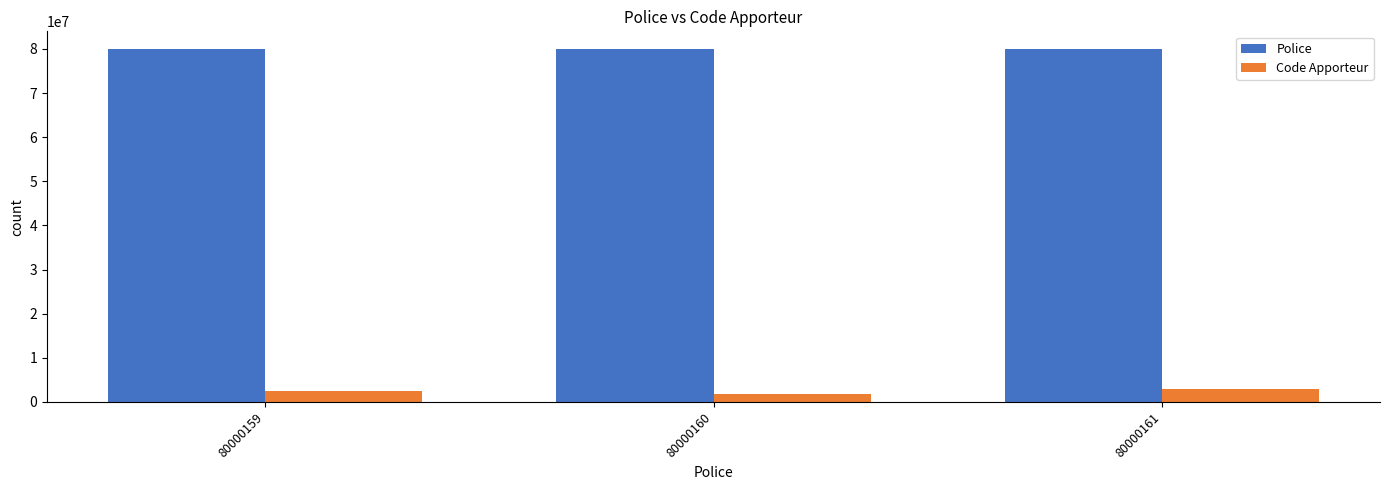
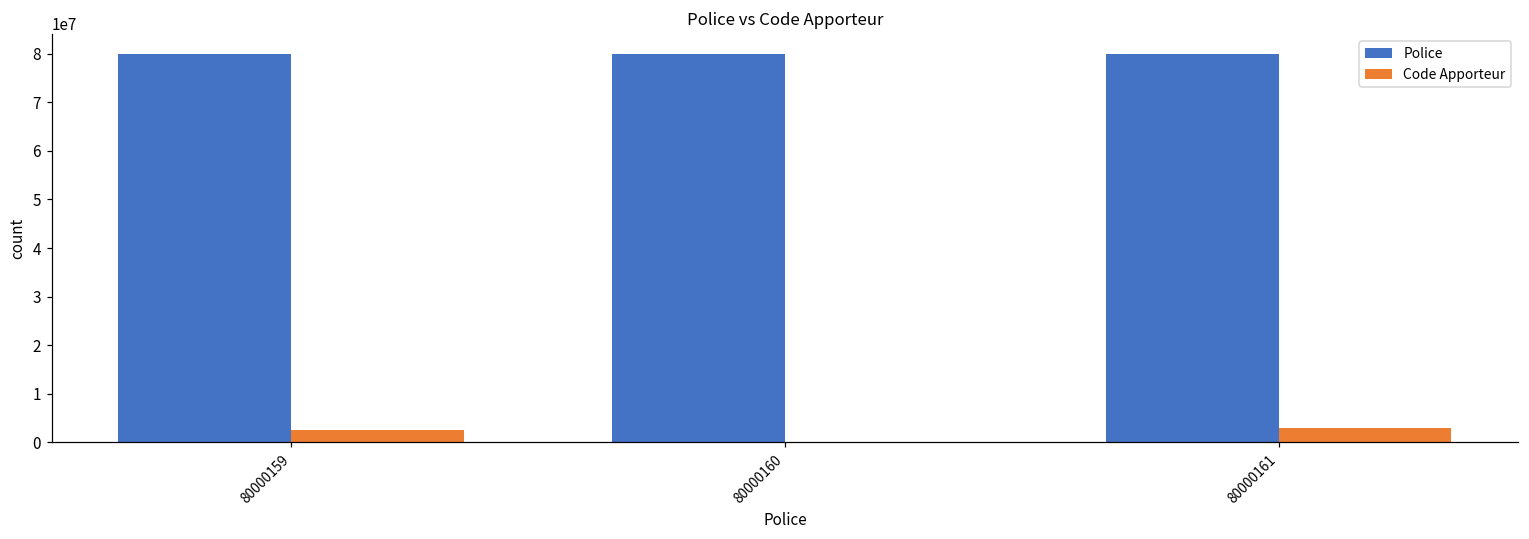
Code Apporteur, 80000160: 2000000 -> 0
